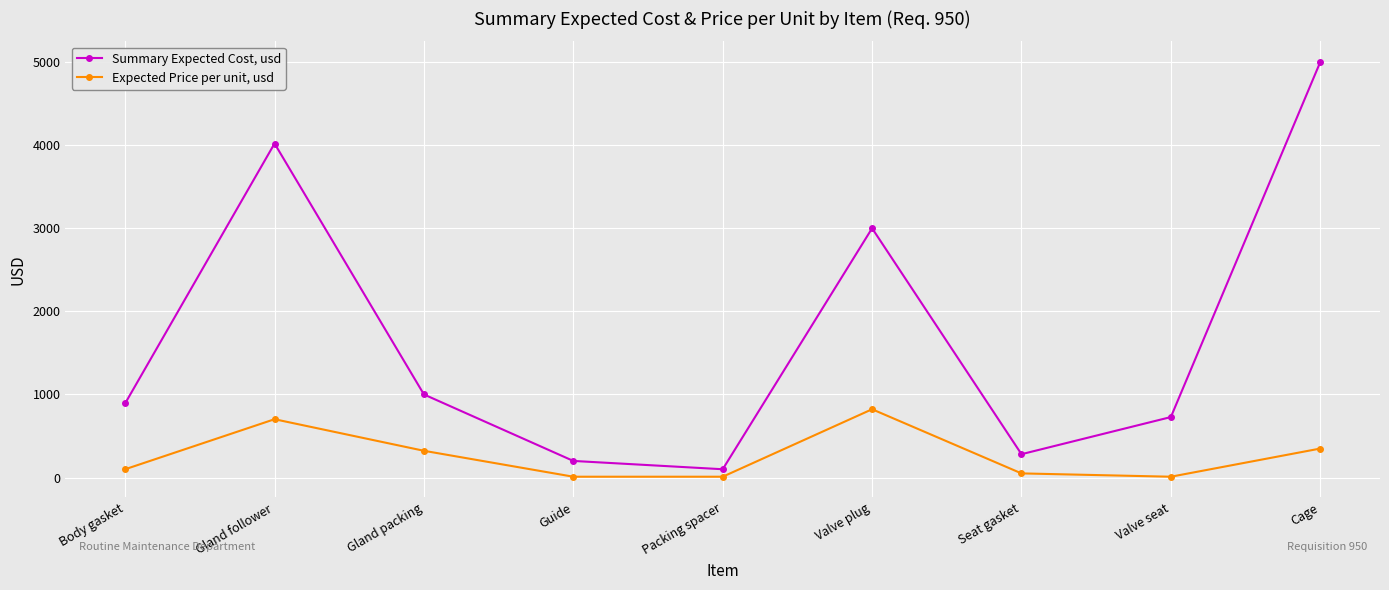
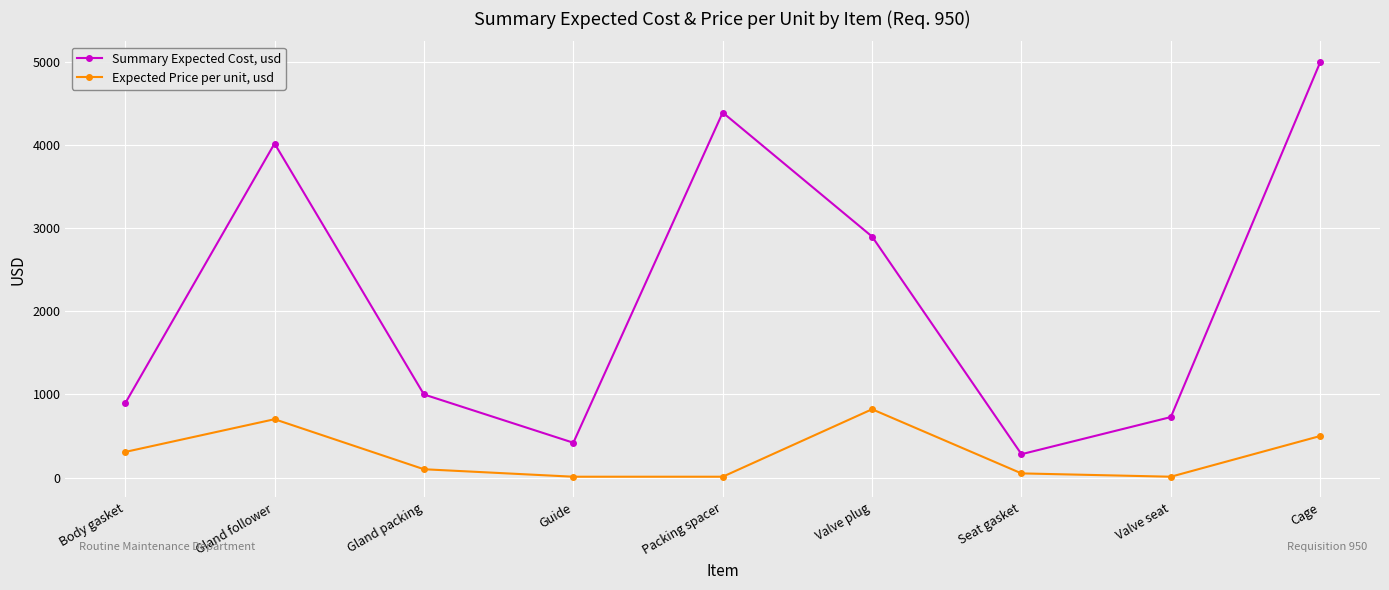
Expected Price per unit, usd, Body gasket: 100 -> 300
Expected Price per unit, usd, Gland packing: 300 -> 100
Summary Expected Cost, usd, Guide: 200 -> 400
Summary Expected Cost, usd, Packing spacer: 100 -> 4400
Summary Expected Cost, usd, Valve plug: 3000 -> 2900
Expected Price per unit, usd, Cage: 300 -> 500
